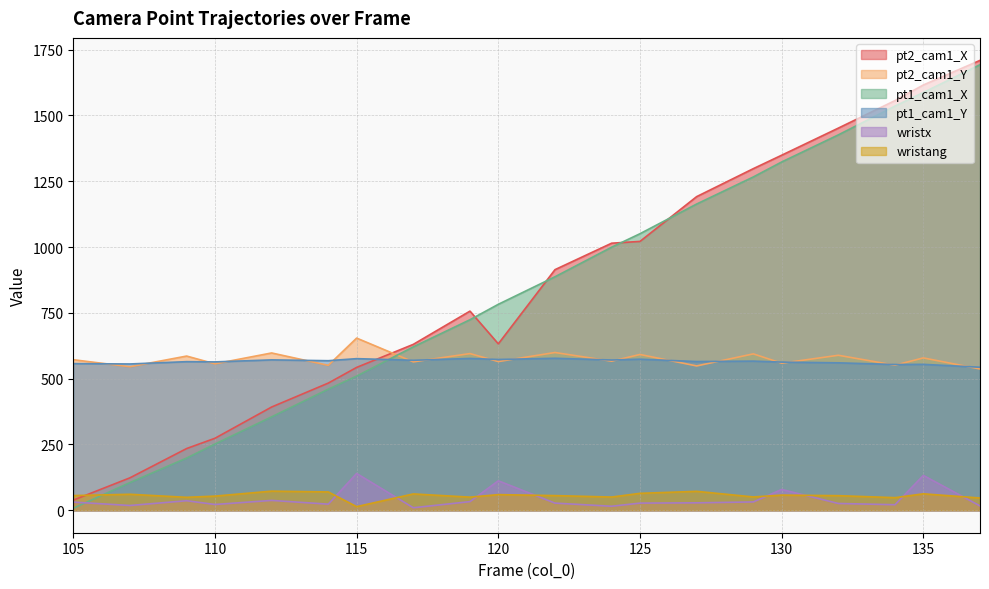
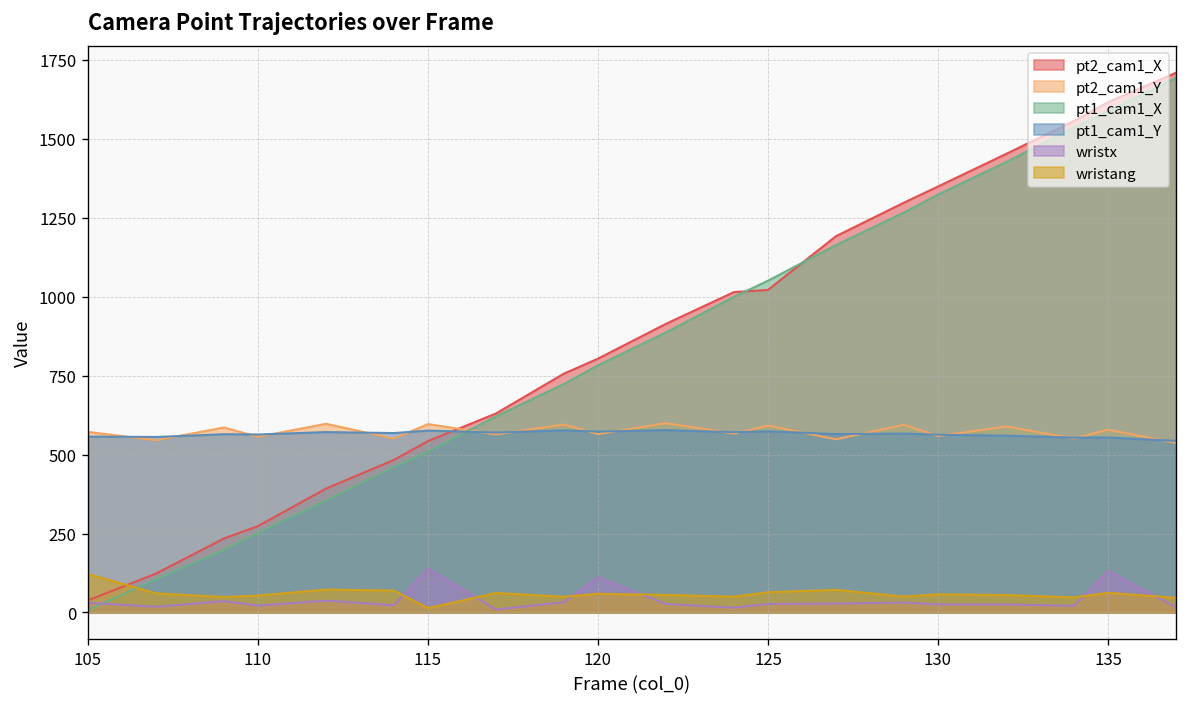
wristang, 105: 60 -> 120
pt2_cam1_Y, 115: 650 -> 600
pt2_cam1_X, 120: 630 -> 800
wristx, 130: 80 -> 30
